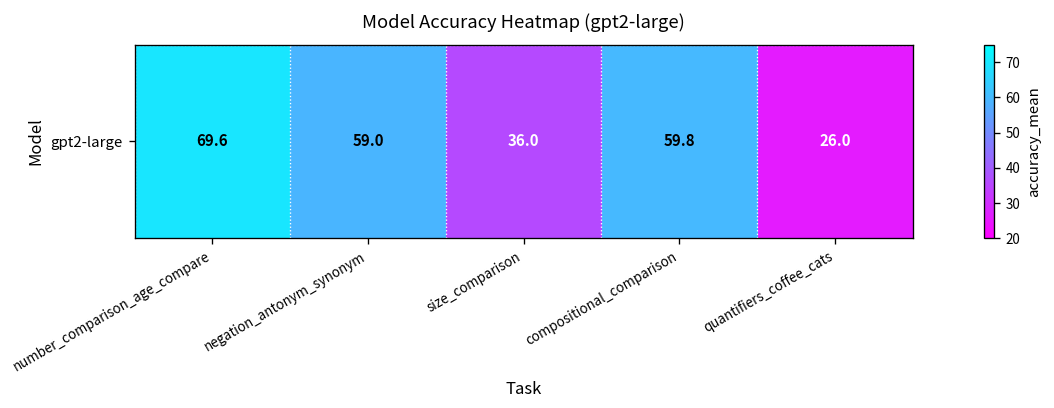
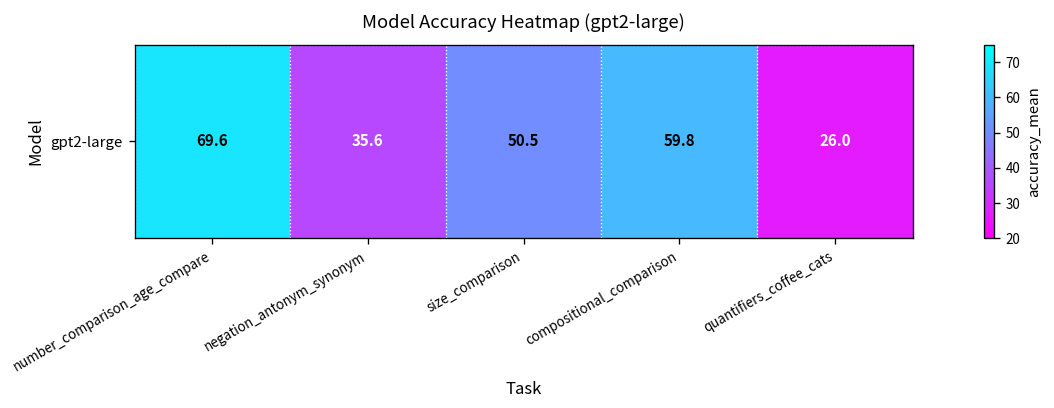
gpt2-large, negation_antonym_synonym: 59.0 -> 35.6
gpt2-large, size_comparison: 36.0 -> 50.5
